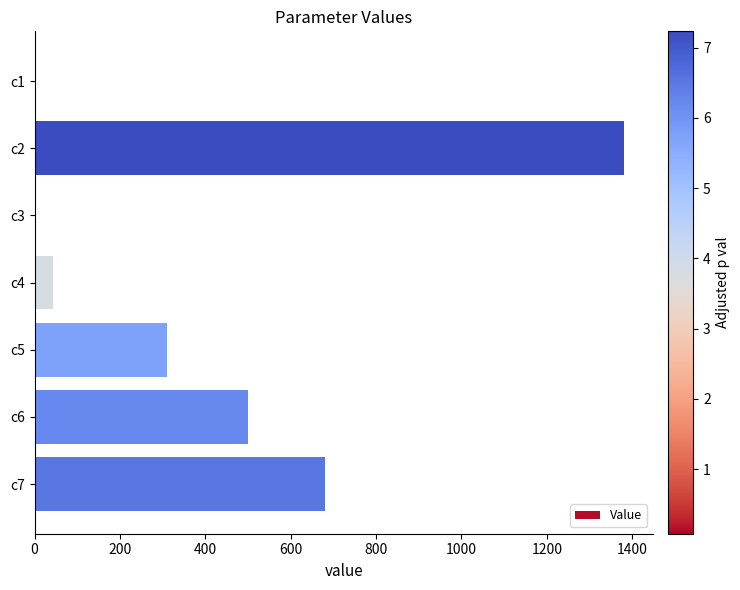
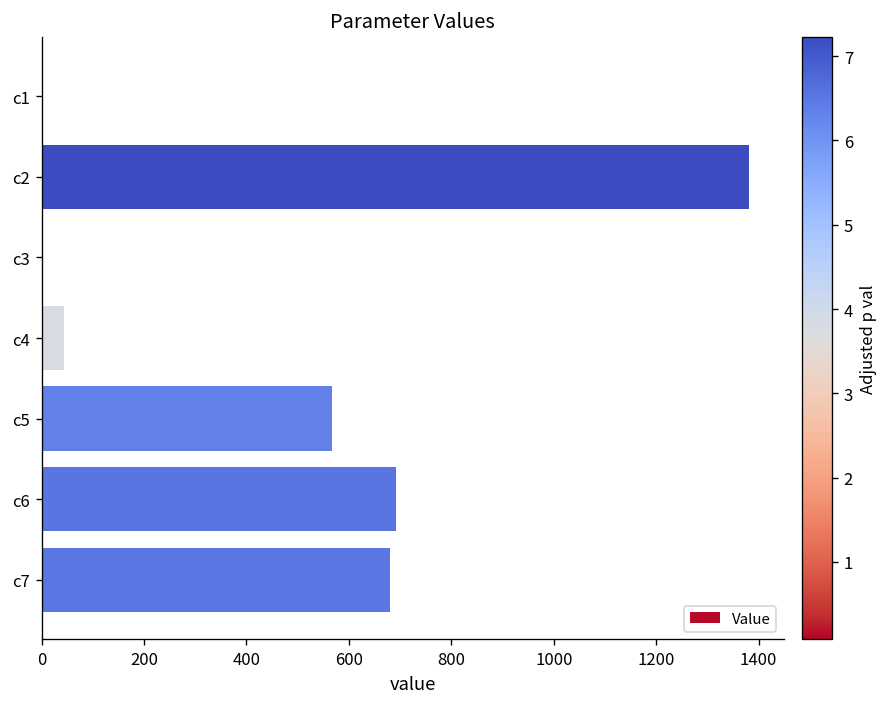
c5: 310 -> 570
c6: 500 -> 690
